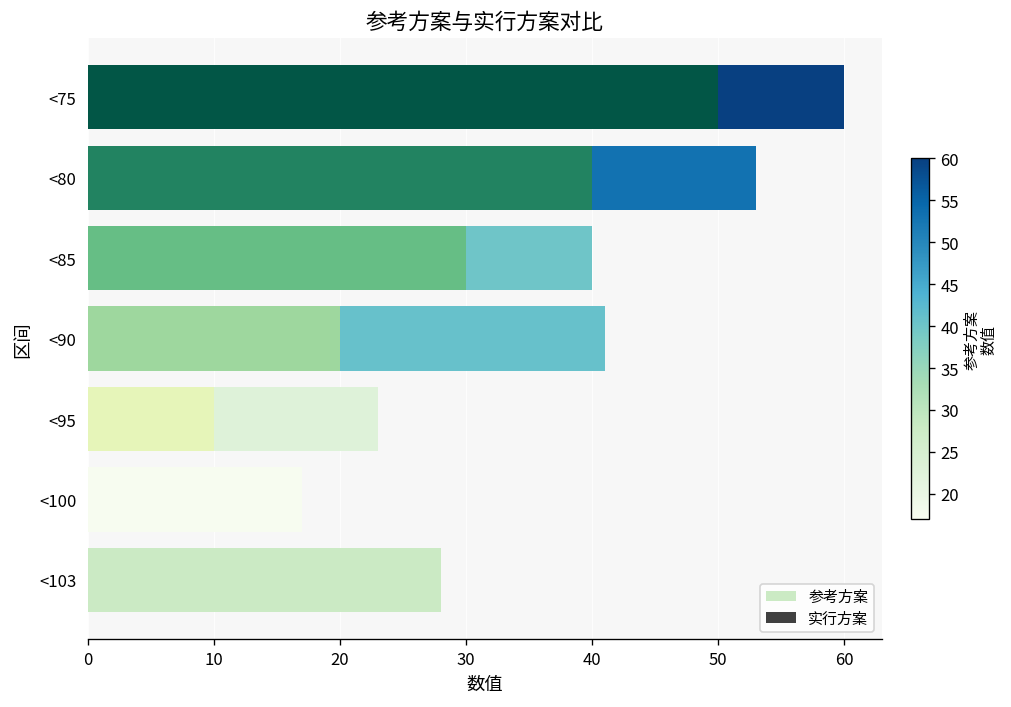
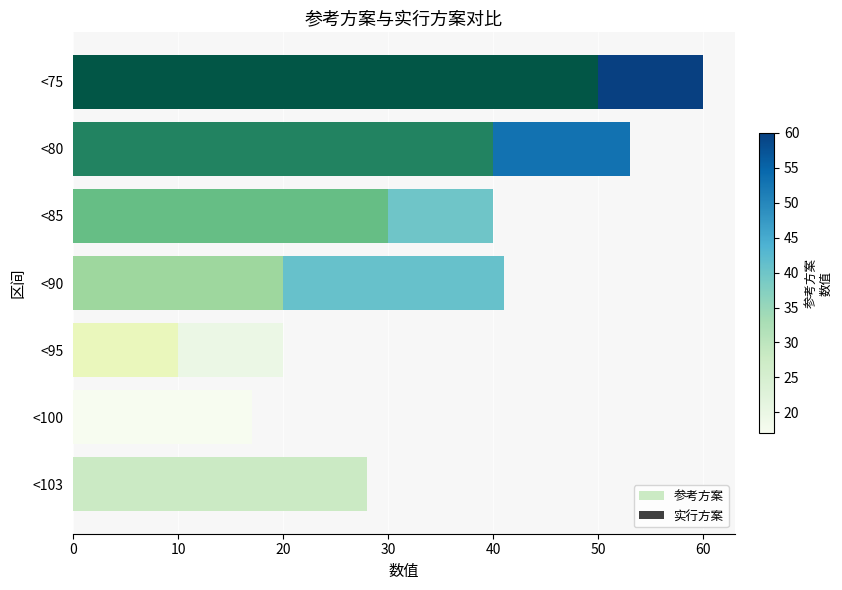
参考方案, <95: 23 -> 20
